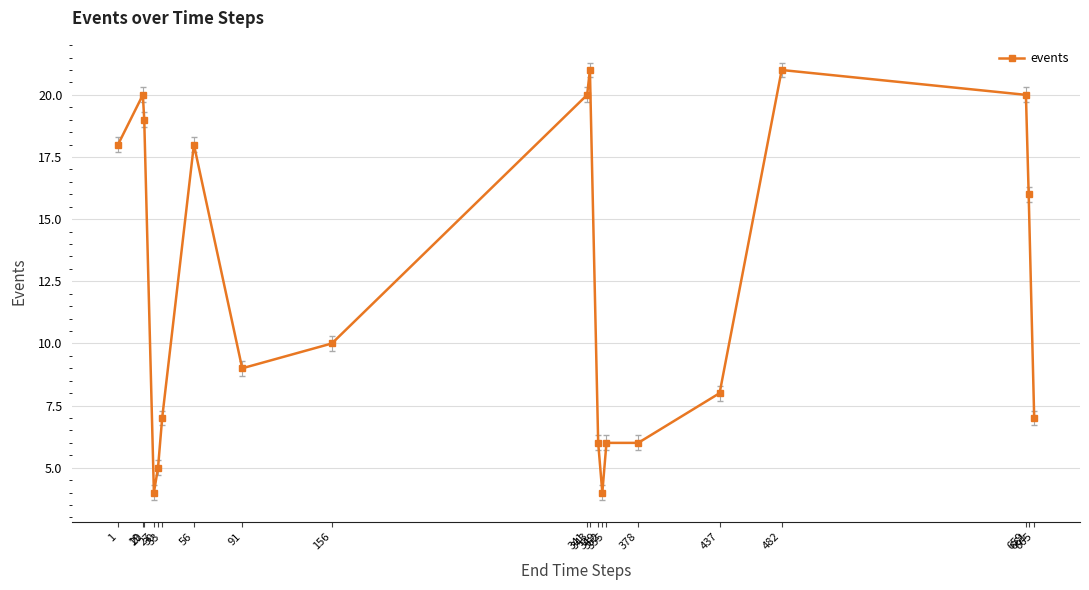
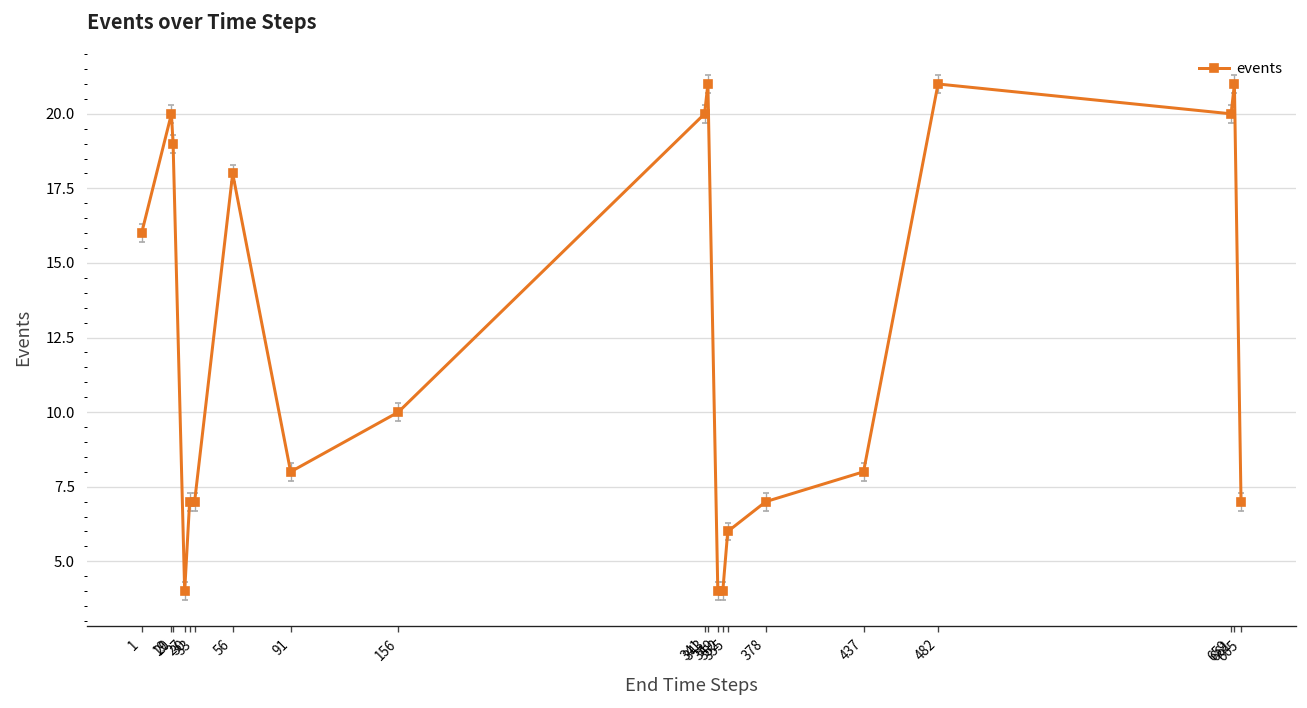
events, 1: 18 -> 16
events, 30: 5 -> 7
events, 91: 9 -> 8
events, 349: 6 -> 4
events, 378: 6 -> 7
events, 661: 16 -> 21
